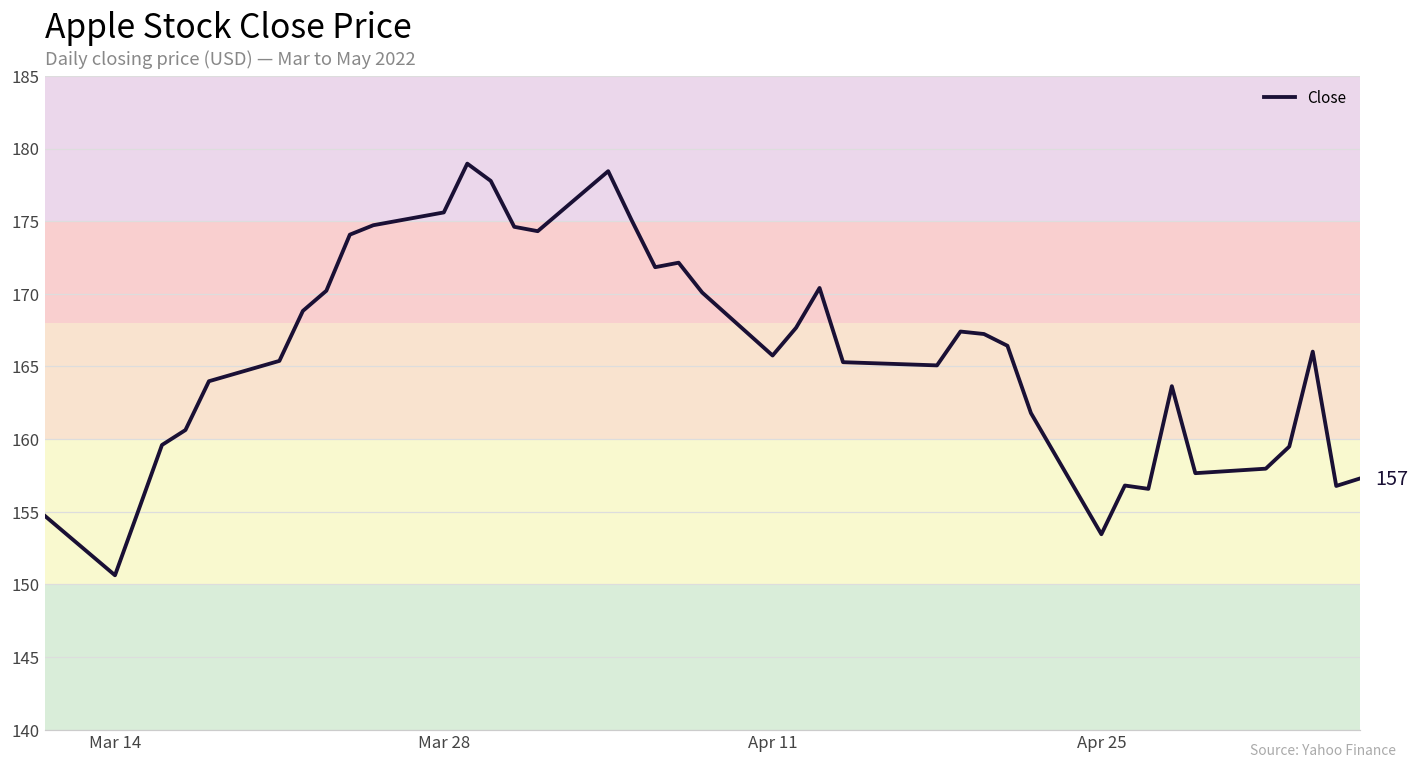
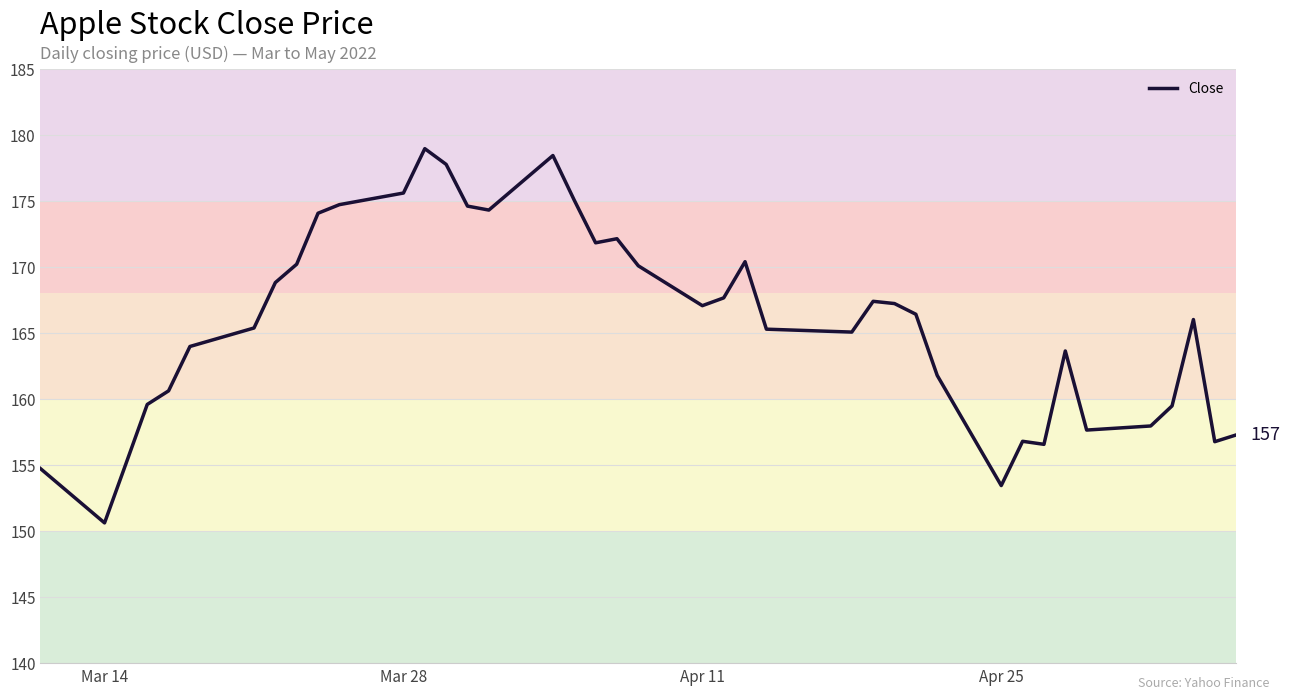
Apr 11: 165.8 -> 167.1
